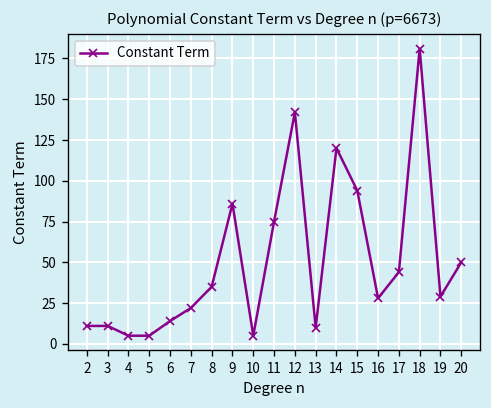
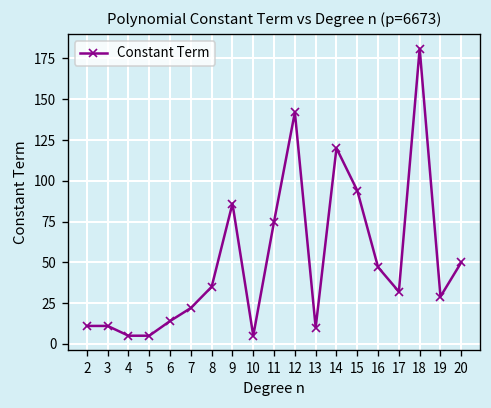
16: 28 -> 47
17: 44 -> 32
